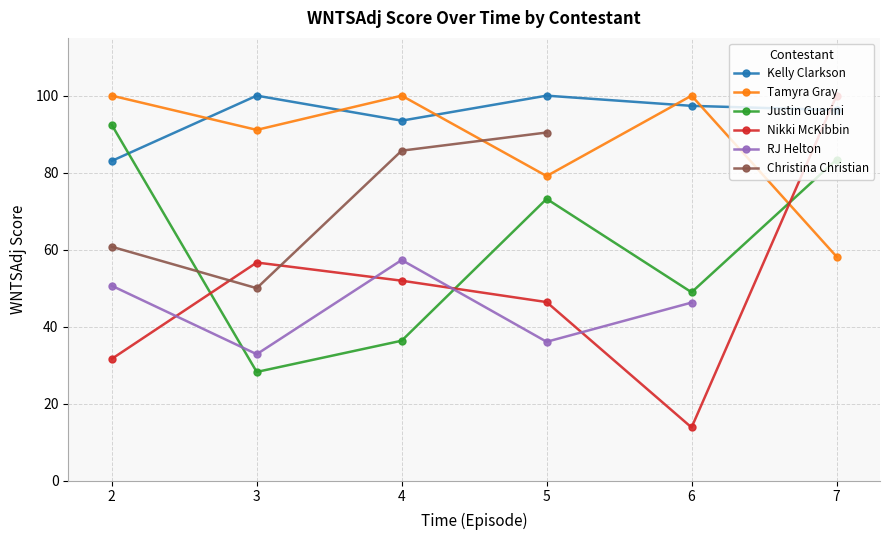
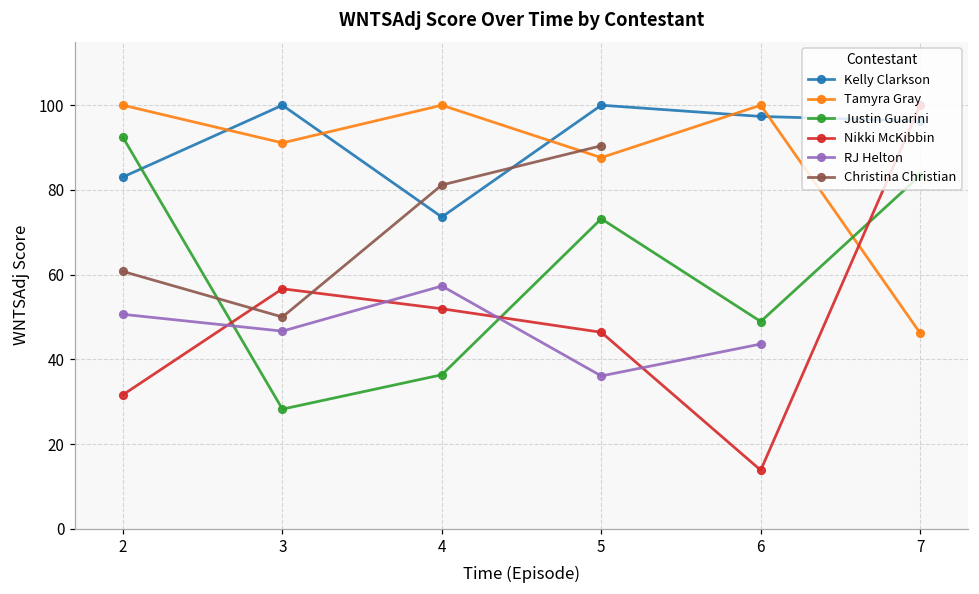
RJ Helton, 3: 33 -> 47
Kelly Clarkson, 4: 94 -> 74
Christina Christian, 4: 86 -> 81
Tamyra Gray, 5: 79 -> 88
RJ Helton, 6: 46 -> 44
Tamyra Gray, 7: 58 -> 46
